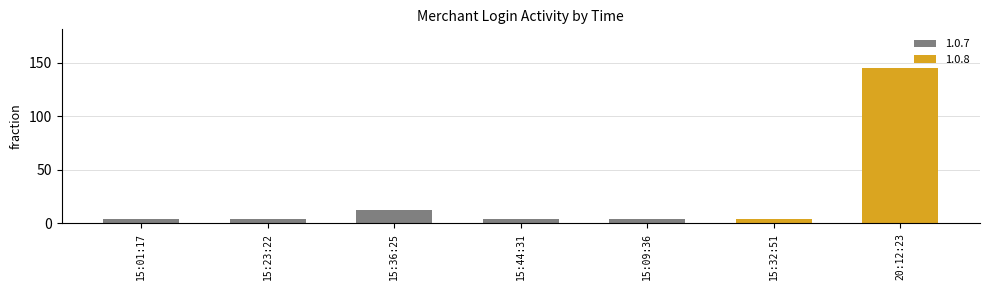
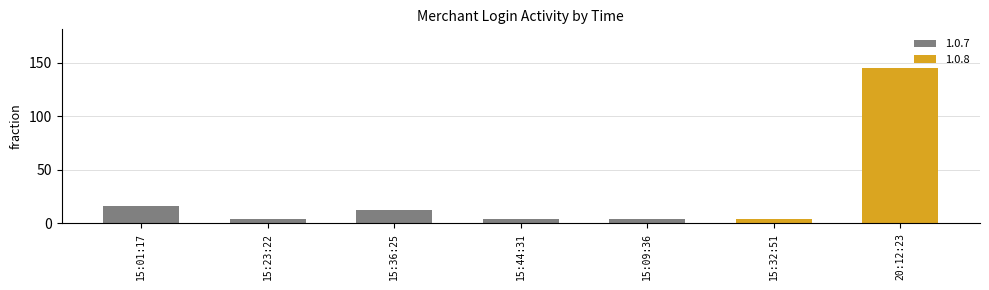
1.0.7, 15:01:17: 4 -> 16
